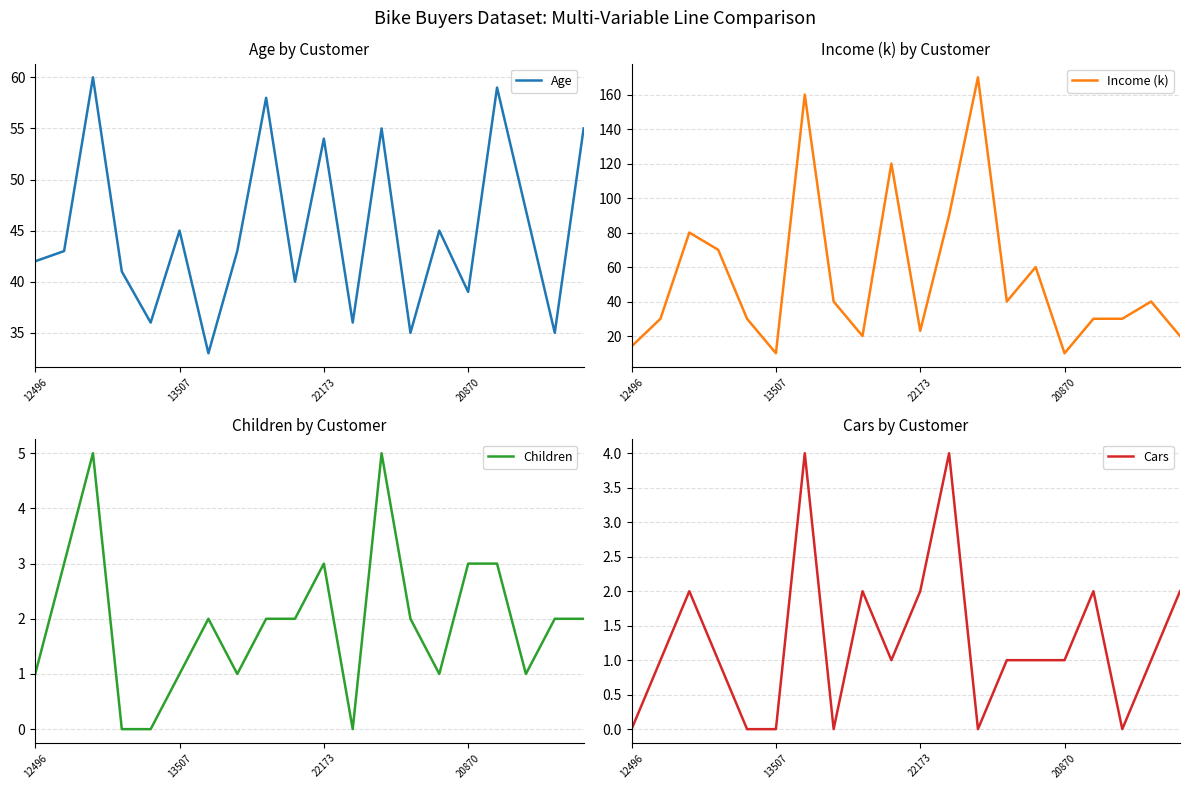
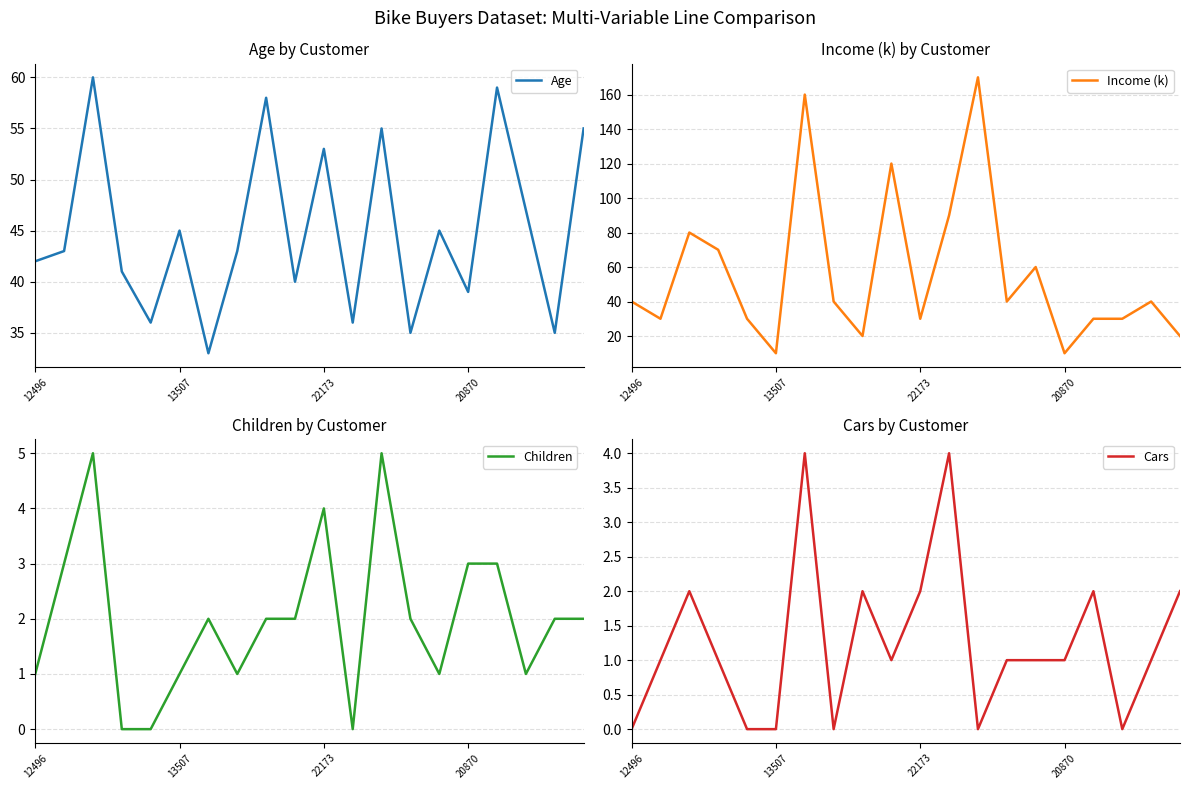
Age by Customer, 22173: 54 -> 53
Income (k) by Customer, 12496: 14 -> 40
Income (k) by Customer, 22173: 23 -> 30
Children by Customer, 22173: 3 -> 4
